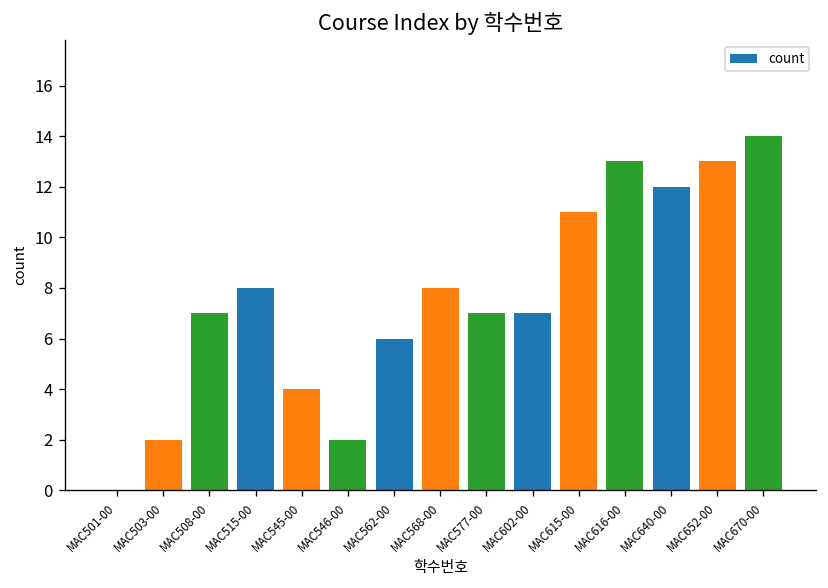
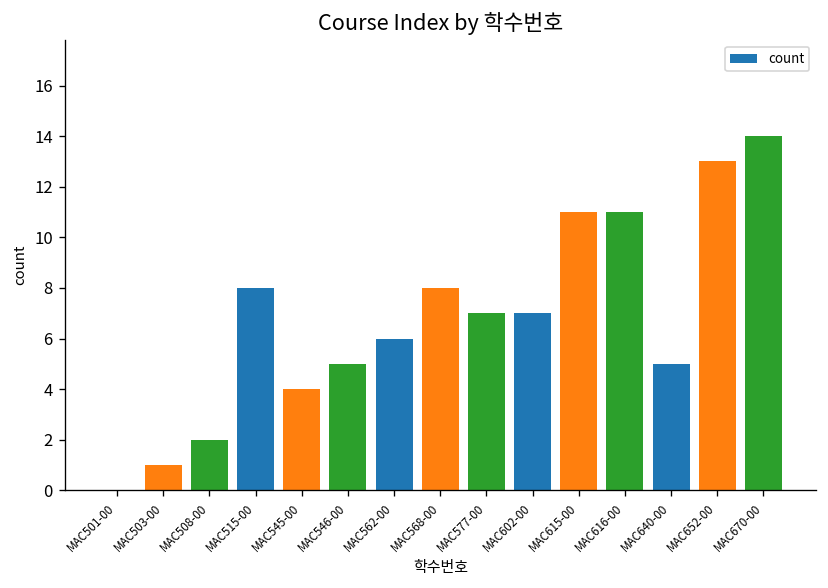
MAC503-00: 2 -> 1
MAC508-00: 7 -> 2
MAC546-00: 2 -> 5
MAC616-00: 13 -> 11
MAC640-00: 12 -> 5
